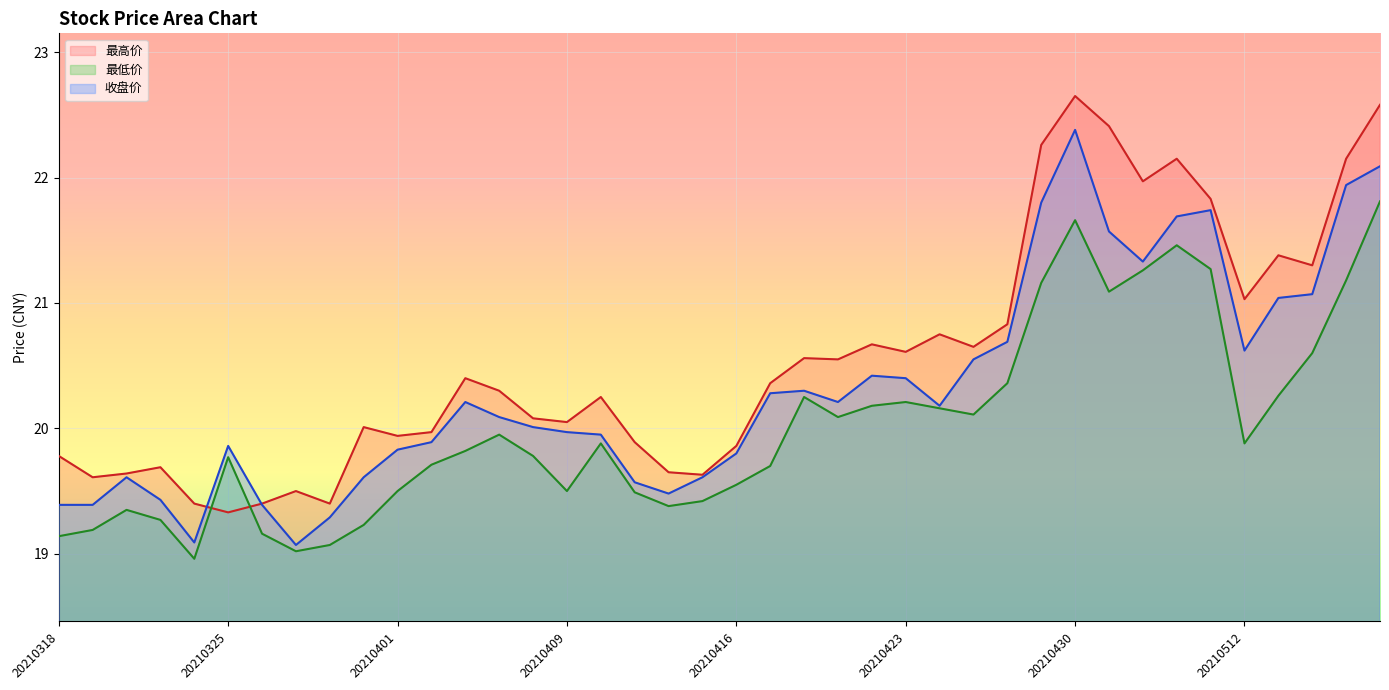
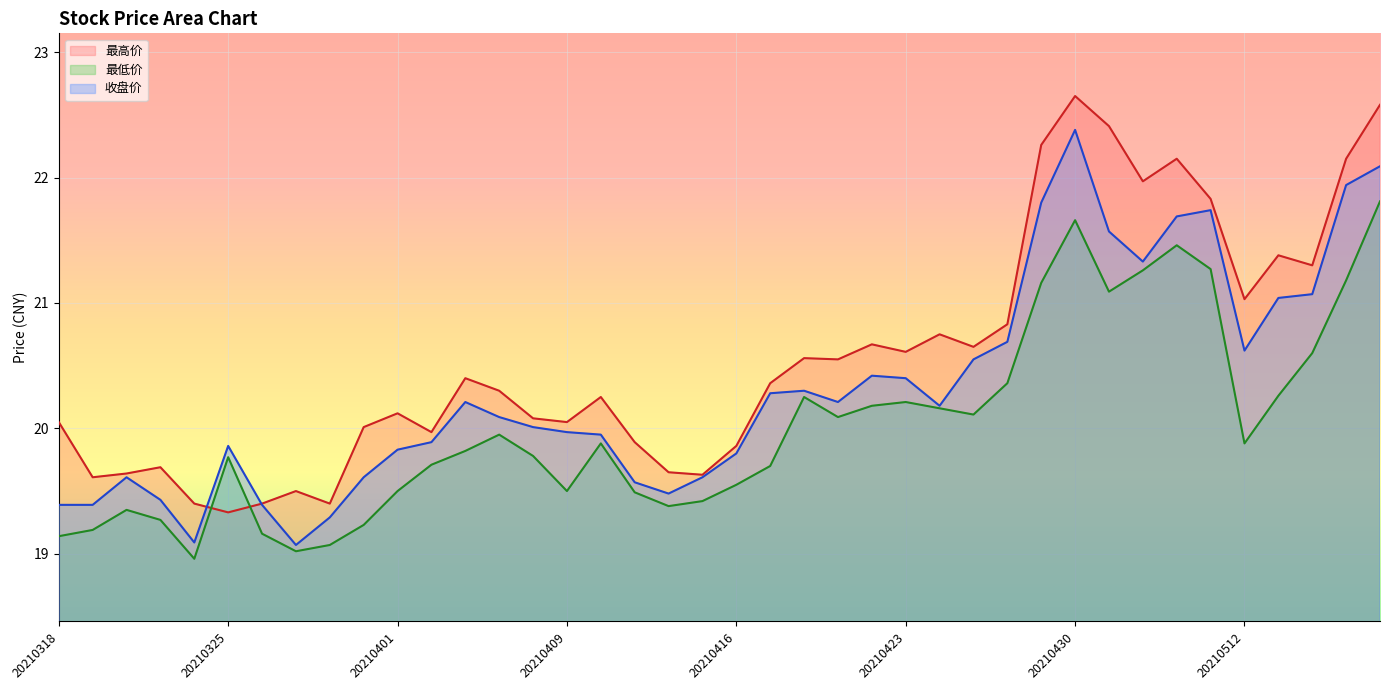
最高价, 20210318: 19.78 -> 20.05
最高价, 20210401: 19.94 -> 20.12
